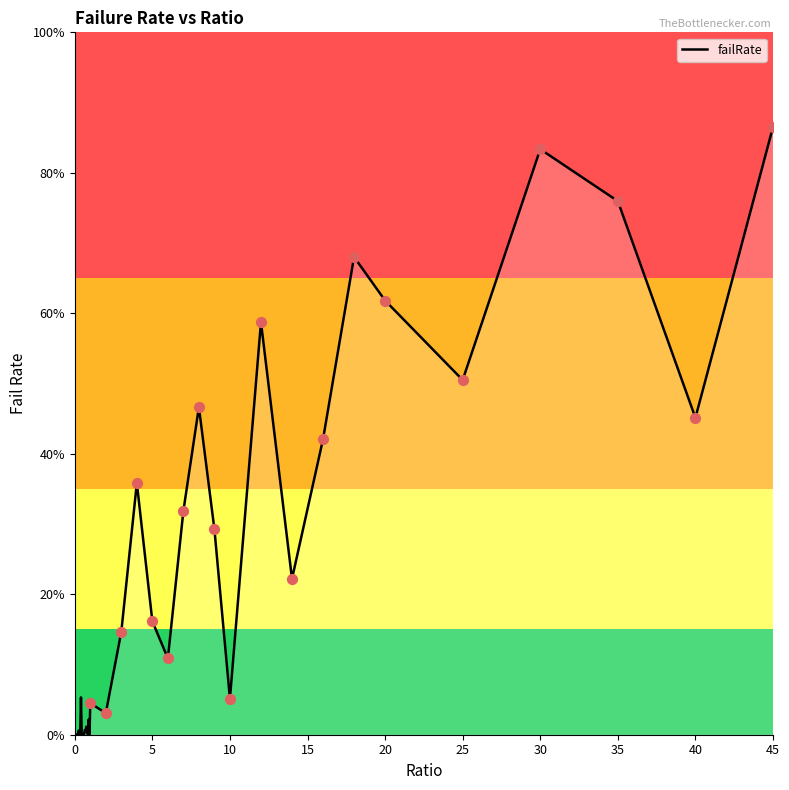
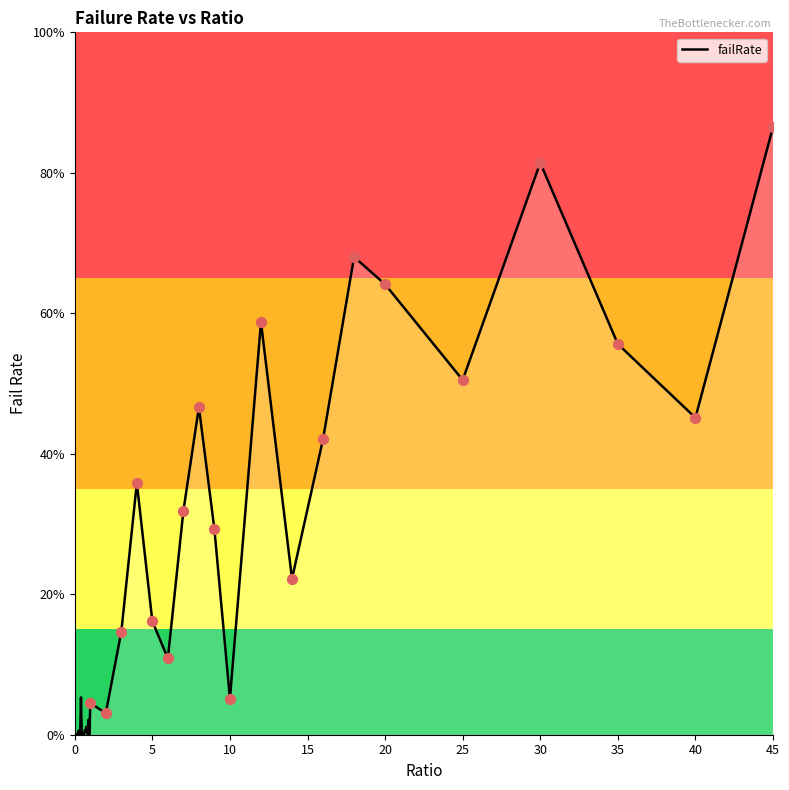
failRate, 20: 62% -> 64%
failRate, 30: 83% -> 81%
failRate, 35: 76% -> 56%
